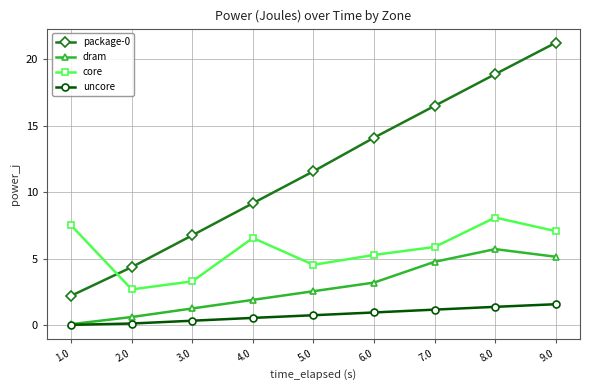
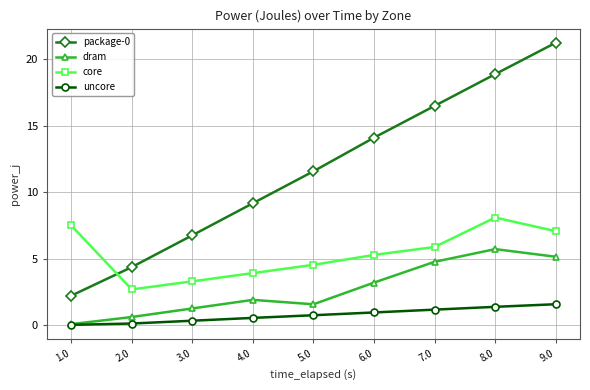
core, 4.0: 6.6 -> 3.9
dram, 5.0: 2.6 -> 1.6
